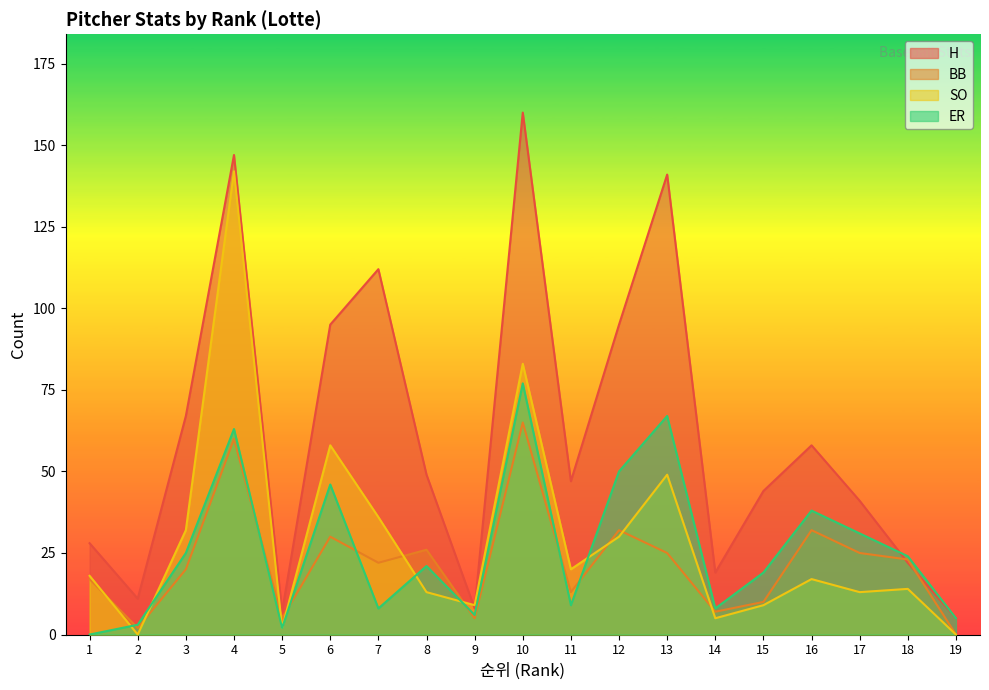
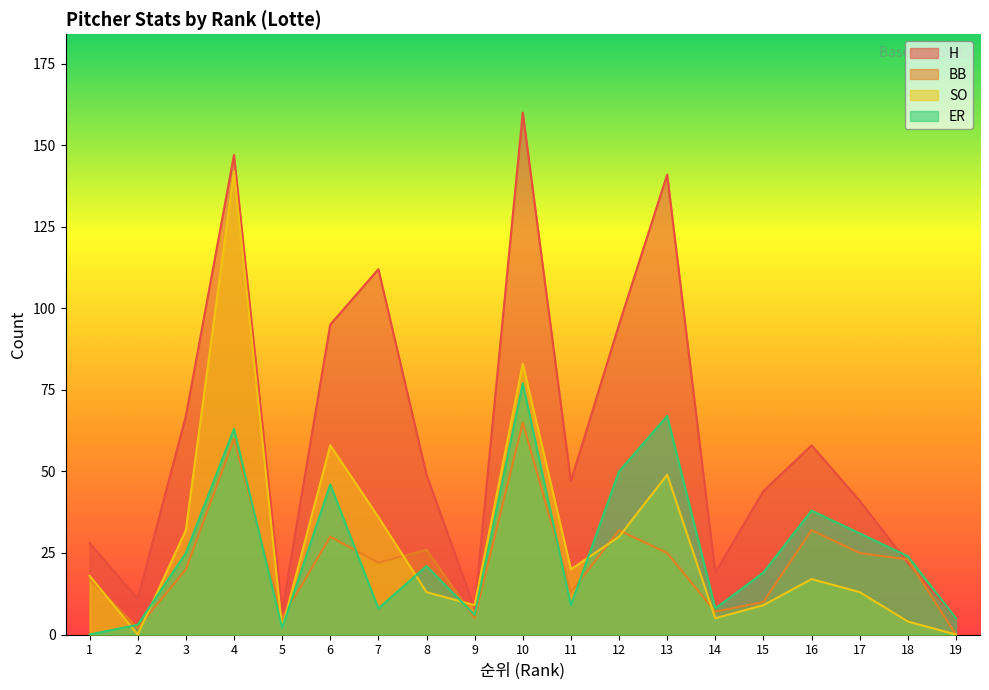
SO, 18: 14 -> 4
